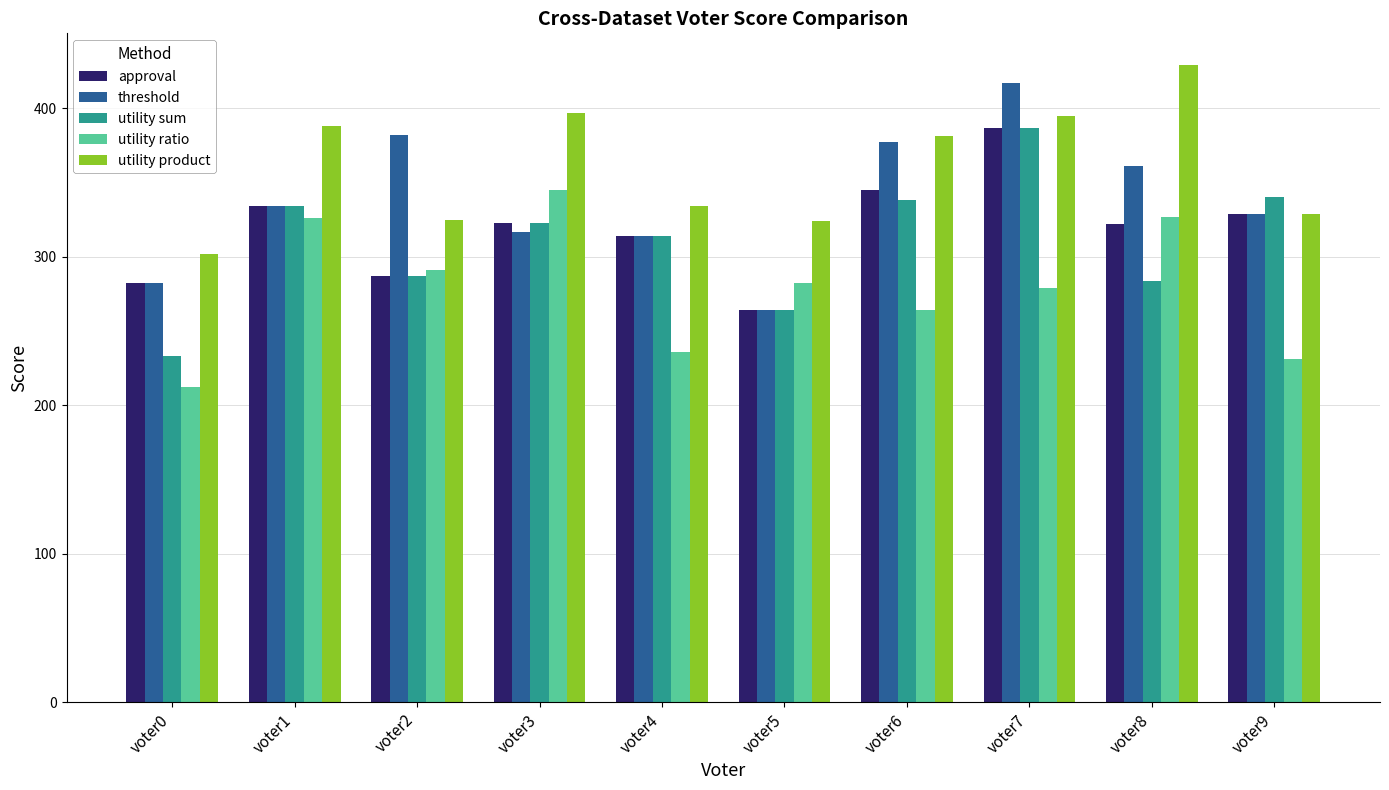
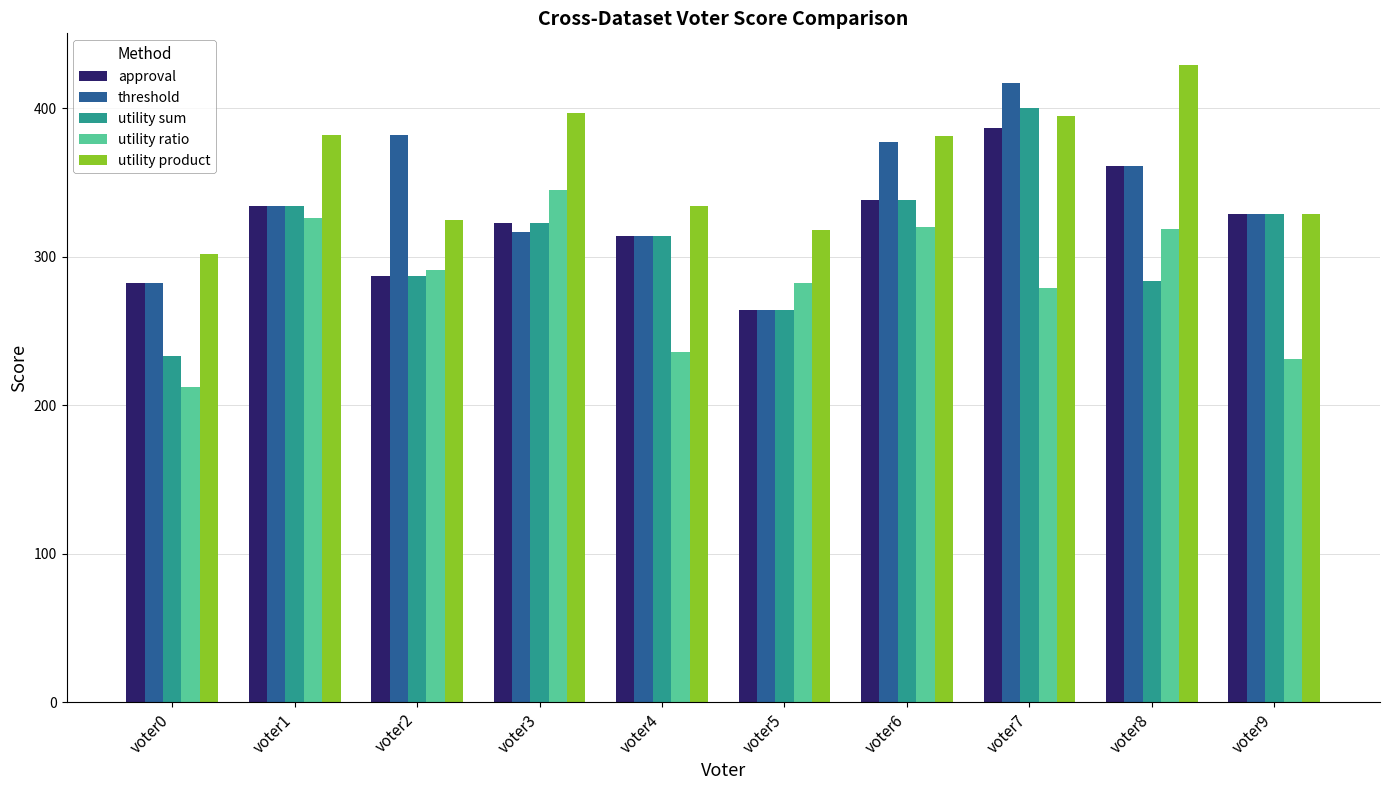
utility product, voter1: 388 -> 382
utility product, voter5: 324 -> 318
approval, voter6: 345 -> 338
utility ratio, voter6: 264 -> 320
utility sum, voter7: 387 -> 400
approval, voter8: 322 -> 361
utility ratio, voter8: 327 -> 319
utility sum, voter9: 340 -> 329
